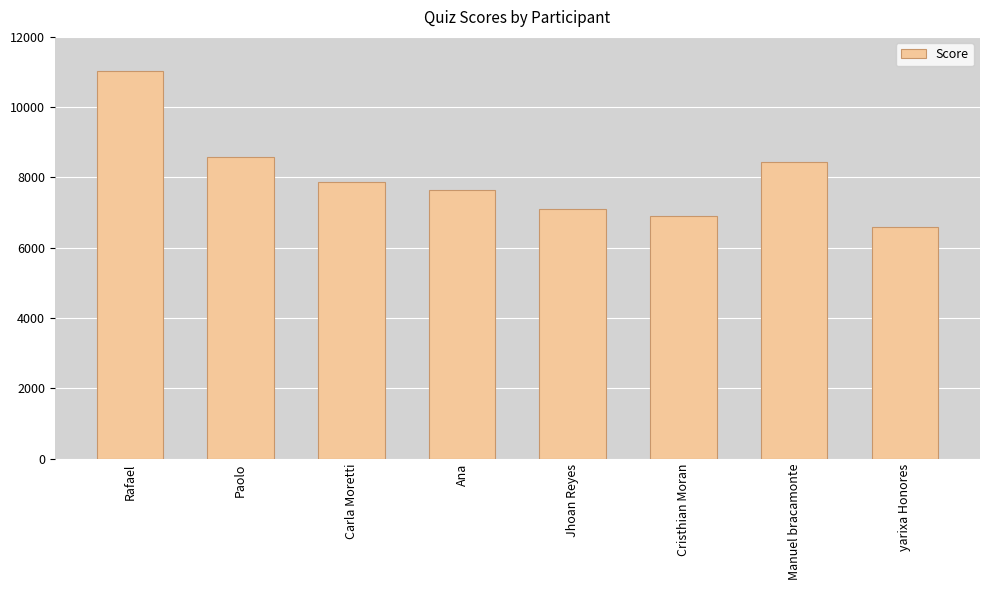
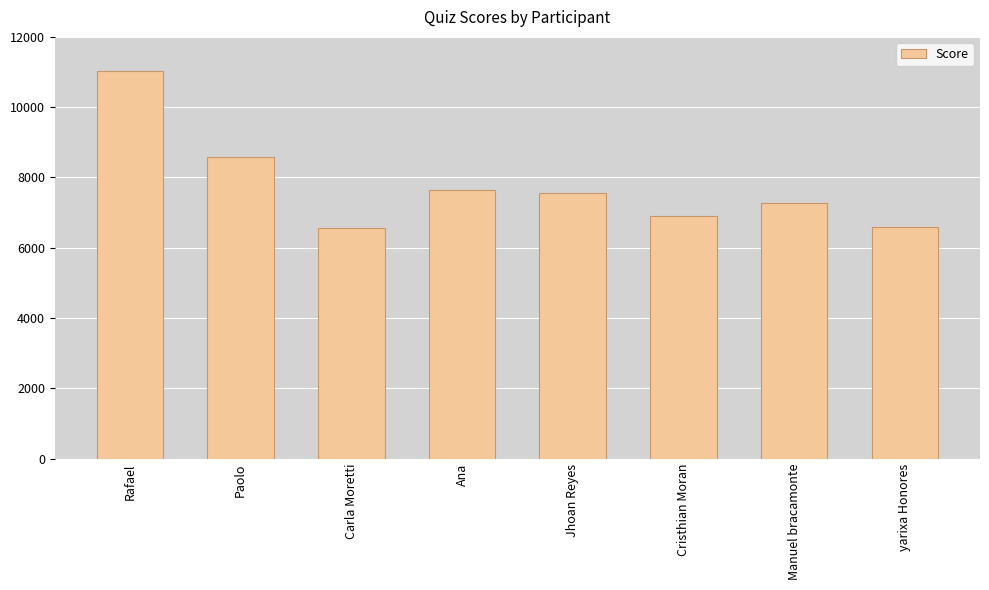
Carla Moretti: 7900 -> 6600
Jhoan Reyes: 7100 -> 7600
Manuel bracamonte: 8400 -> 7300
